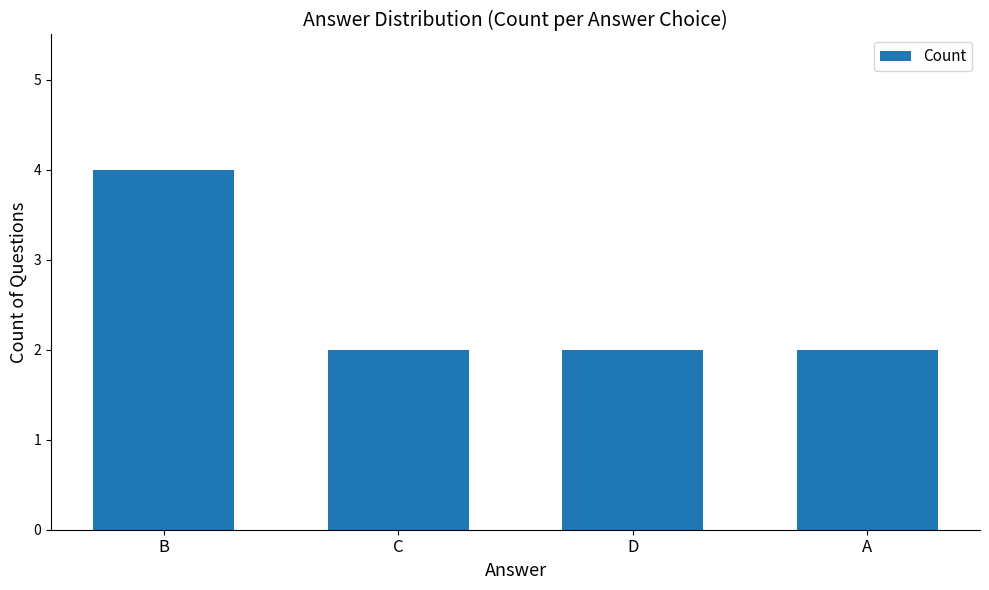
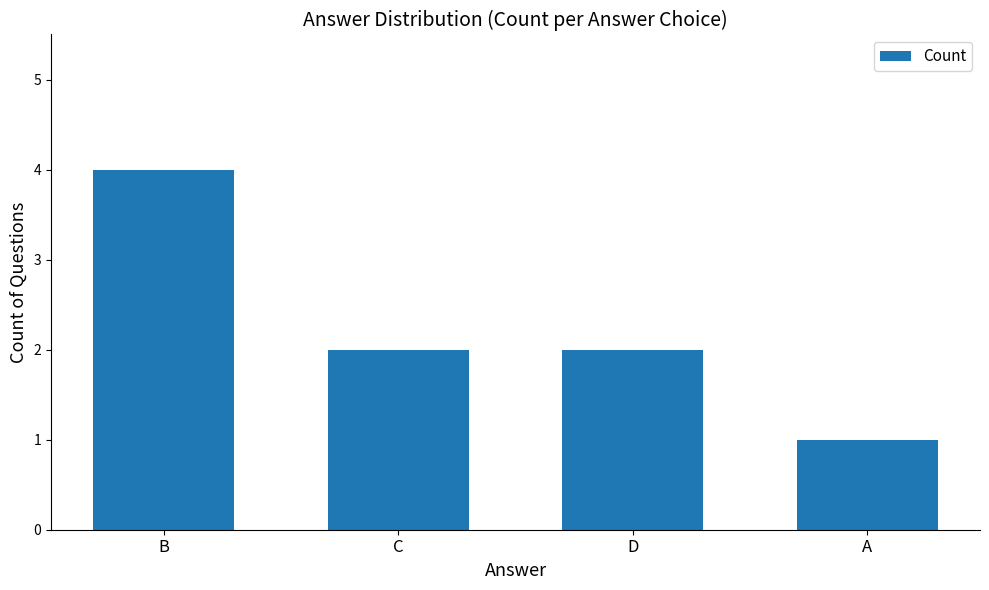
A: 2 -> 1
